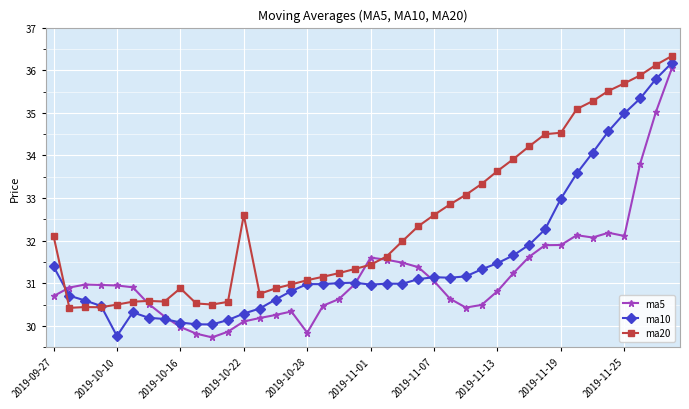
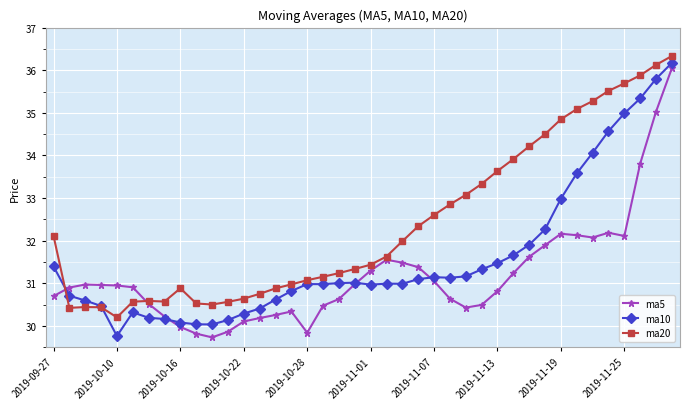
ma20, 2019-10-10: 30.5 -> 30.2
ma20, 2019-10-22: 32.6 -> 30.6
ma5, 2019-11-01: 31.6 -> 31.3
ma5, 2019-11-19: 31.9 -> 32.2
ma20, 2019-11-19: 34.5 -> 34.8
